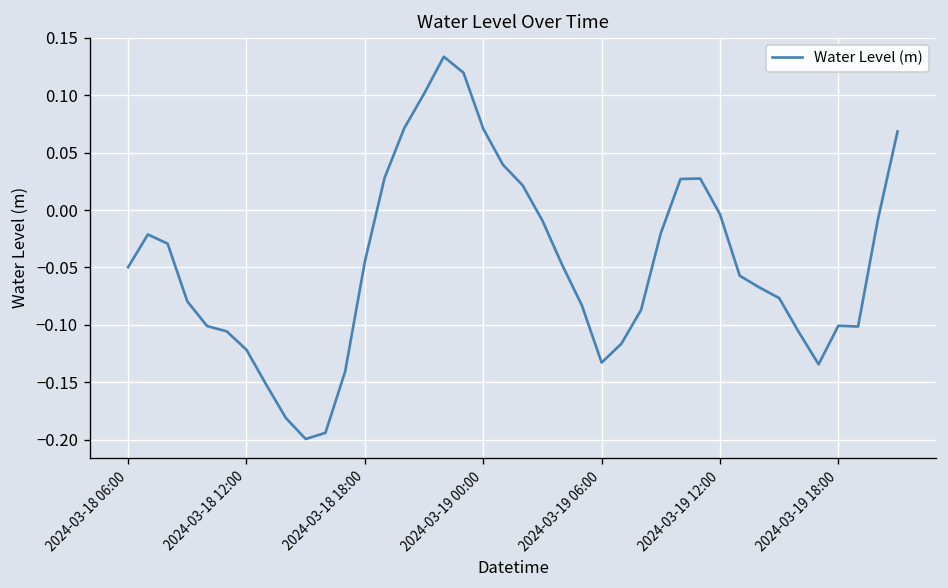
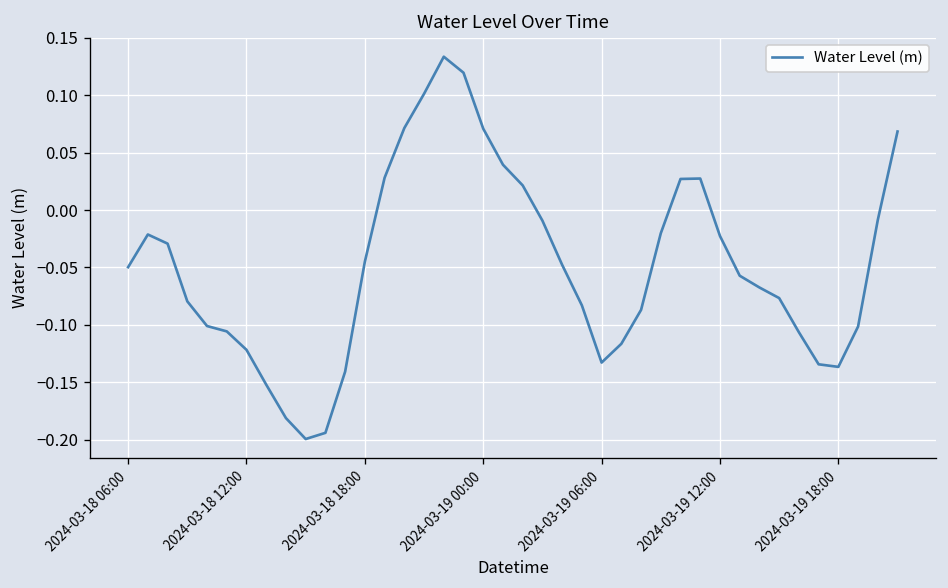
2024-03-19 12:00: 0.00 -> -0.02
2024-03-19 18:00: -0.10 -> -0.14
